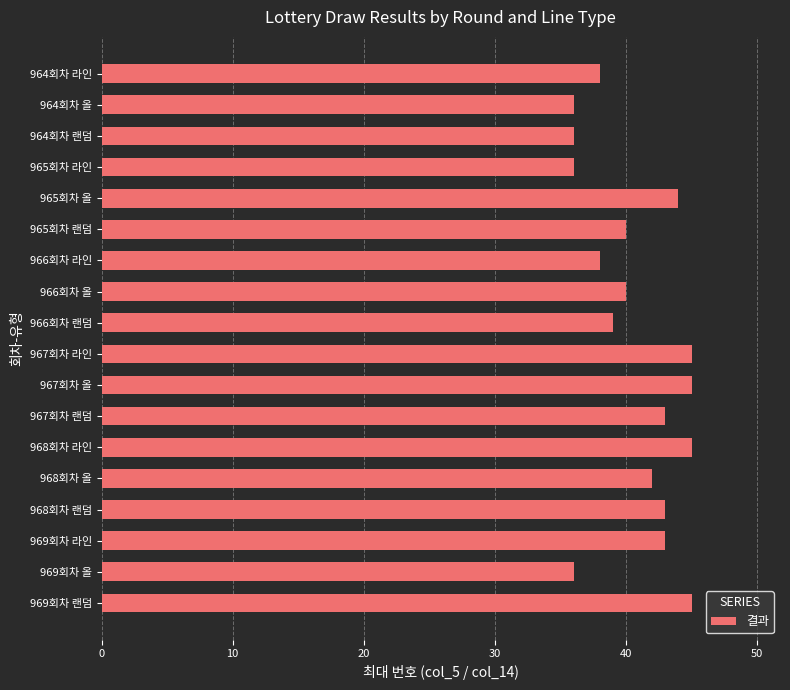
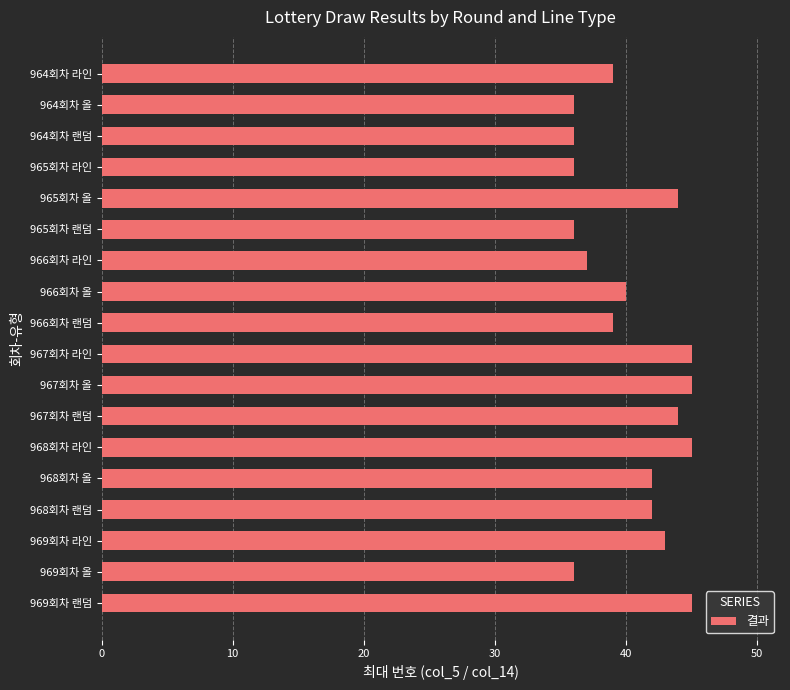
964회차 라인: 38 -> 39
965회차 랜덤: 40 -> 36
966회차 라인: 38 -> 37
967회차 랜덤: 43 -> 44
968회차 랜덤: 43 -> 42
